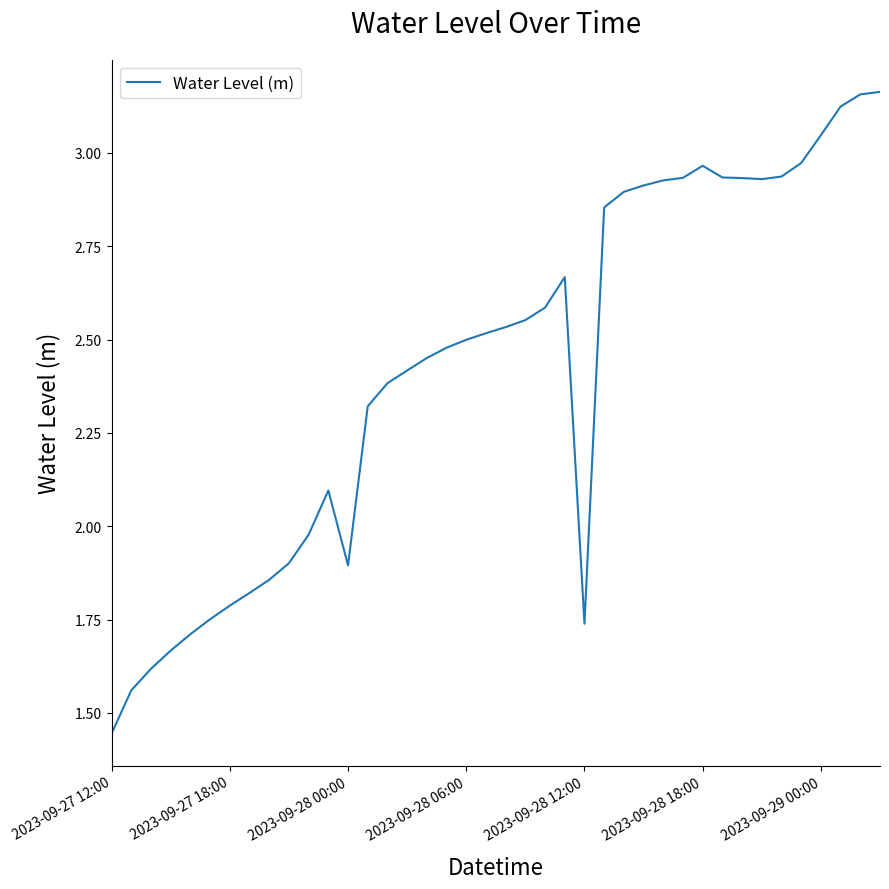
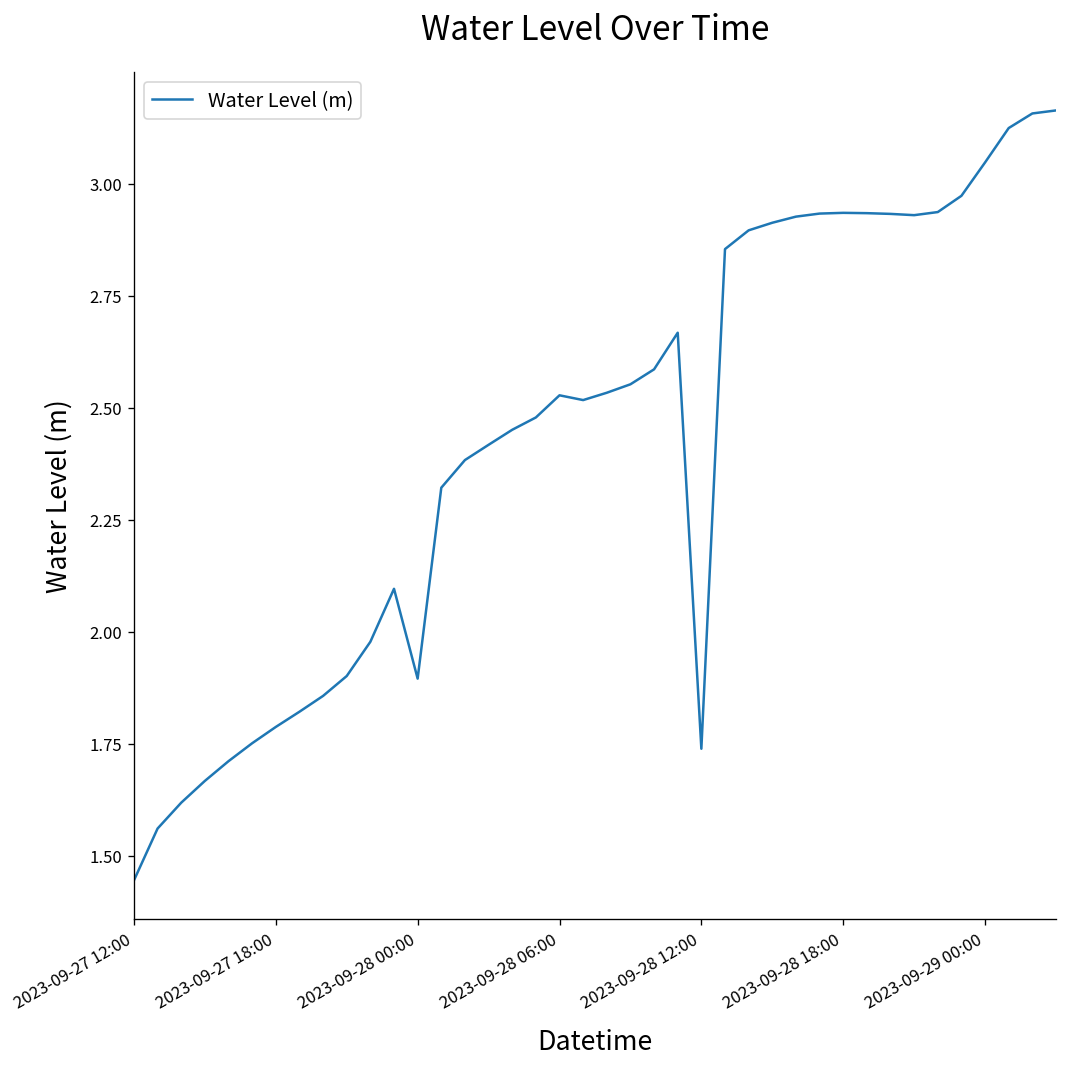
2023-09-28 06:00: 2.50 -> 2.53
2023-09-28 18:00: 2.97 -> 2.93
